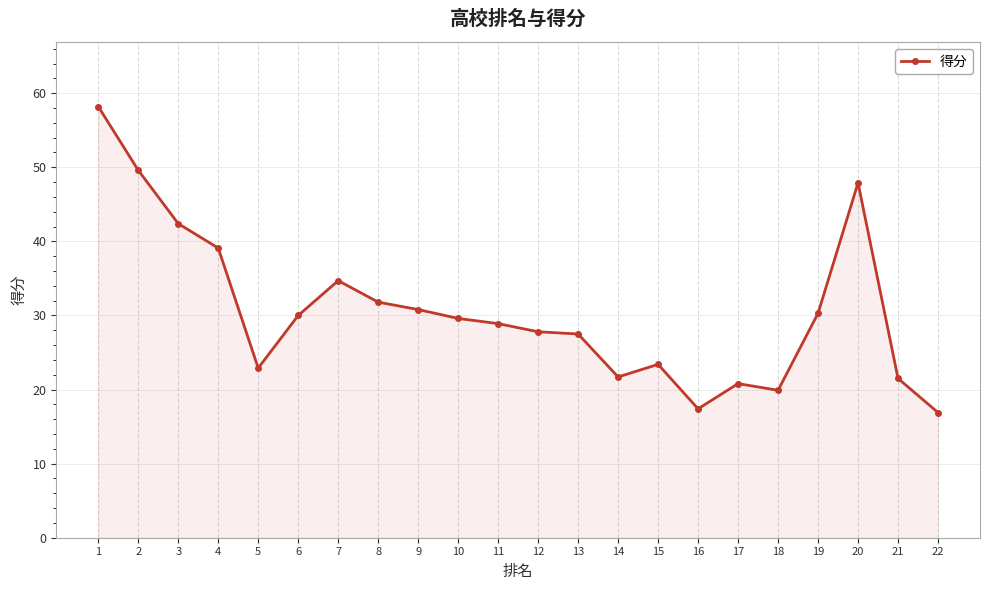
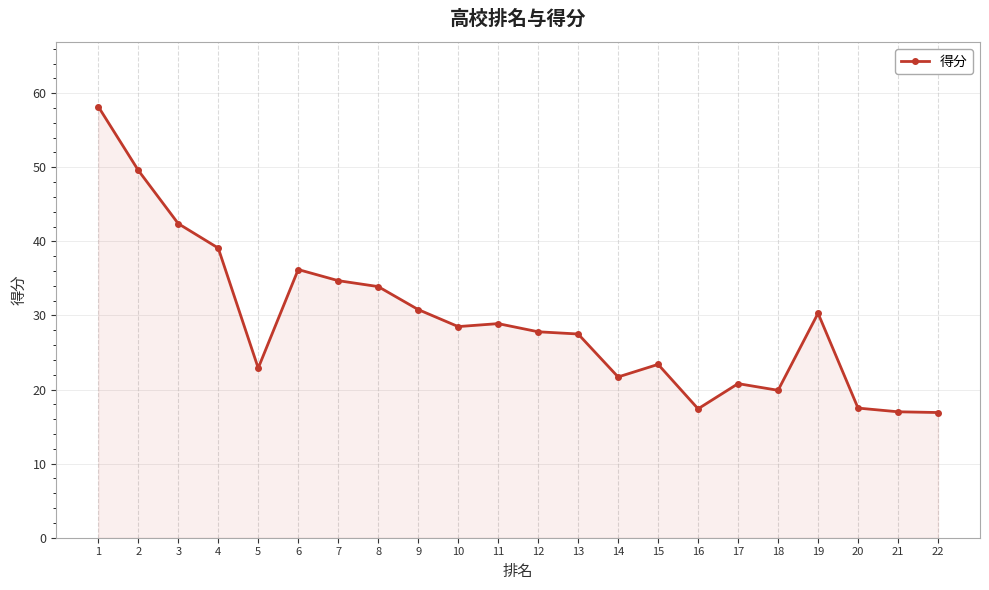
6: 30 -> 36
8: 32 -> 34
10: 30 -> 29
20: 48 -> 18
21: 22 -> 17
